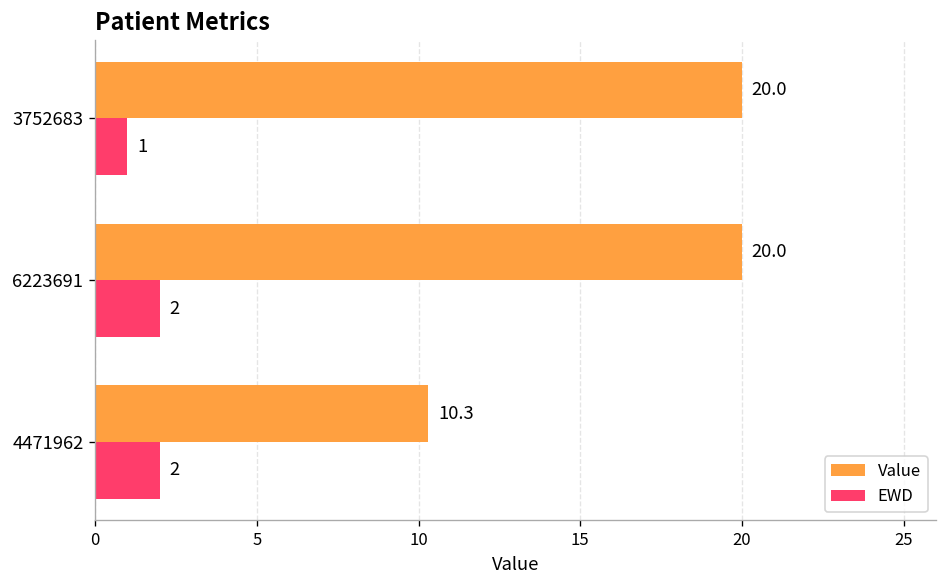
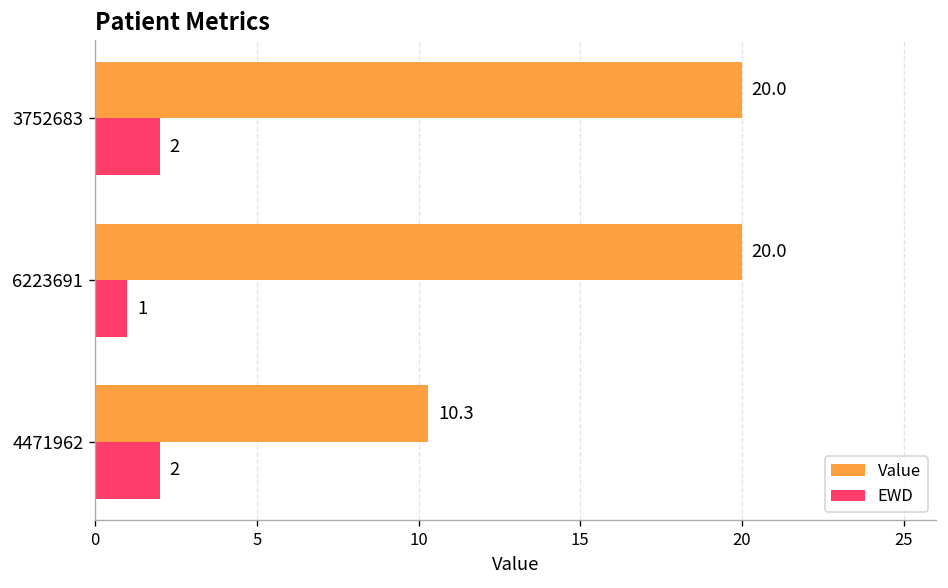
EWD, 3752683: 1 -> 2
EWD, 6223691: 2 -> 1
